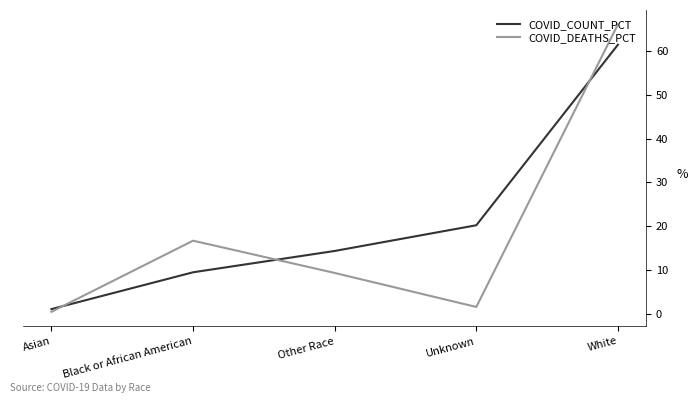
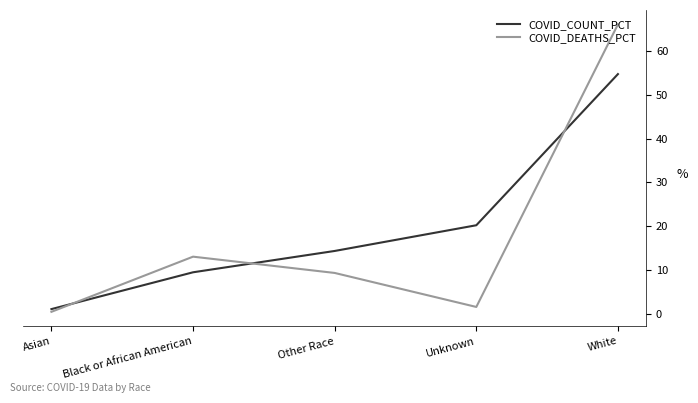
COVID_DEATHS_PCT, Black or African American: 17 -> 13
COVID_COUNT_PCT, White: 61 -> 55
